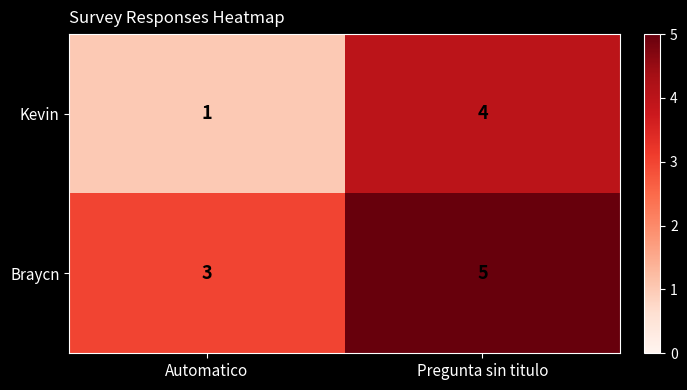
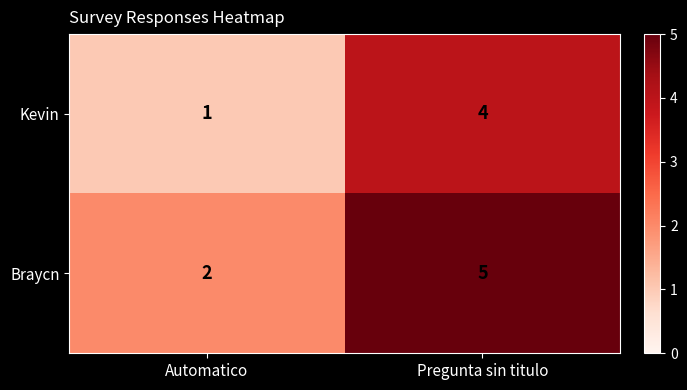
Braycn, Automatico: 3 -> 2
